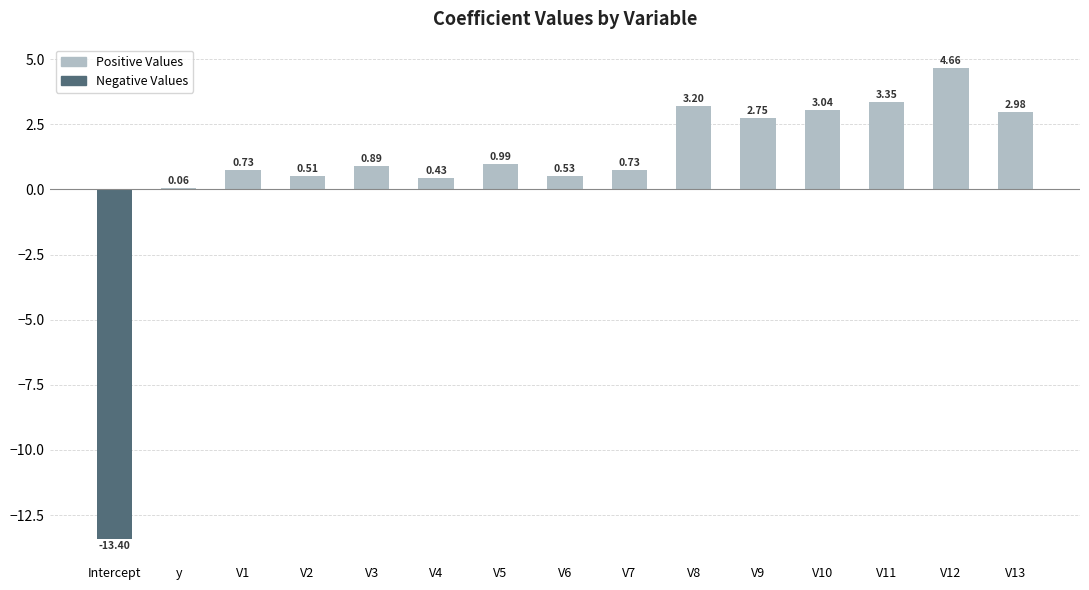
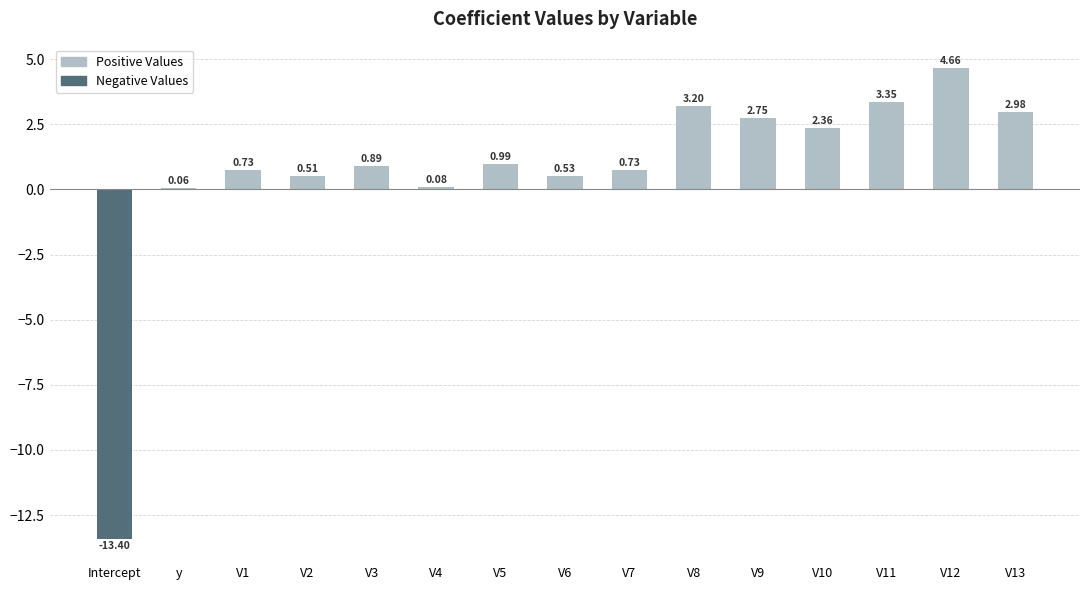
V4: 0.43 -> 0.08
V10: 3.04 -> 2.36
